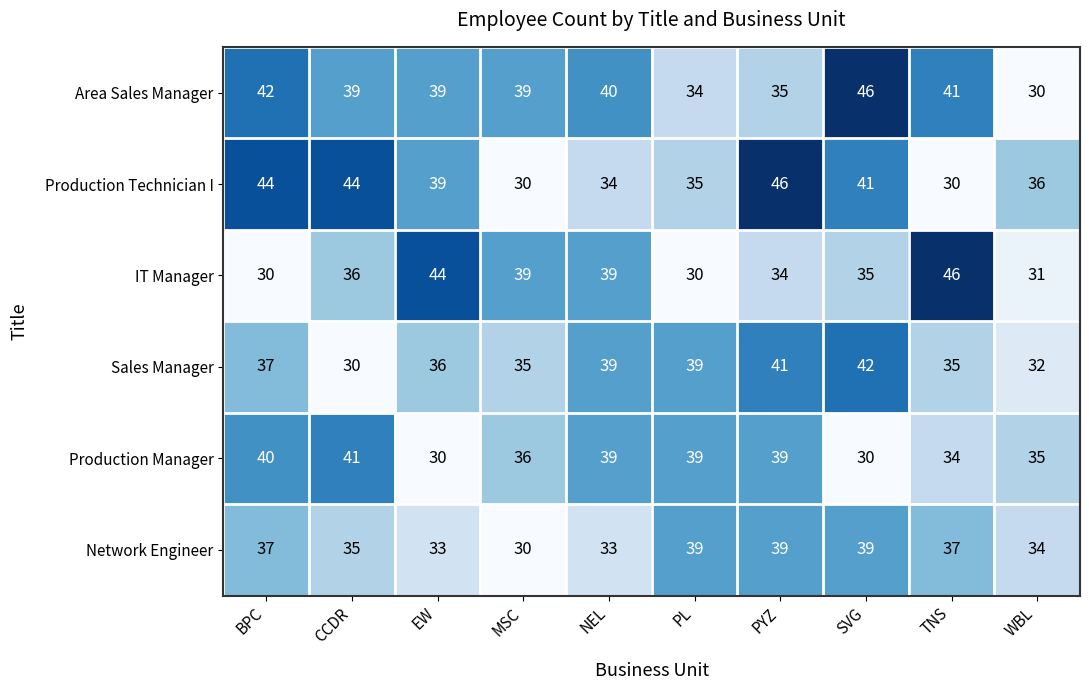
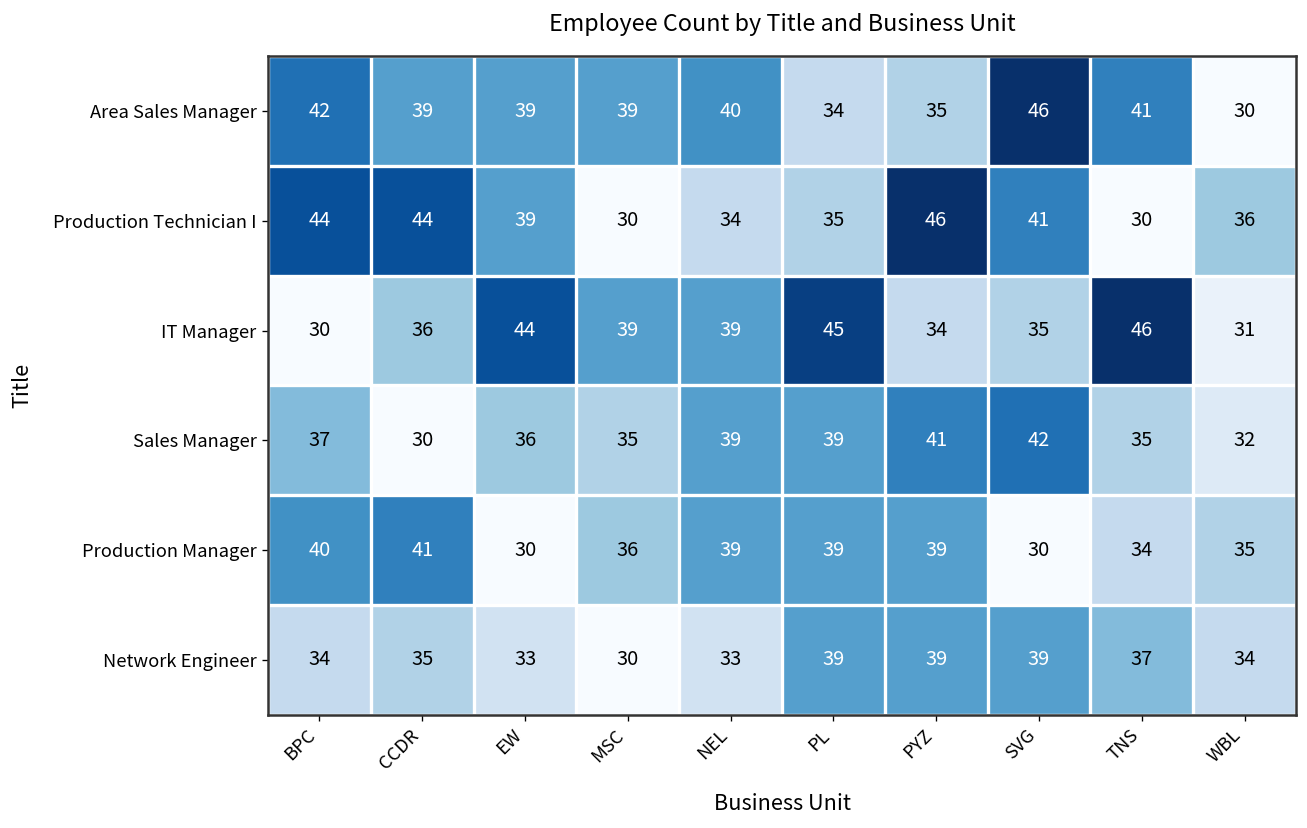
IT Manager, PL: 30 -> 45
Network Engineer, BPC: 37 -> 34
